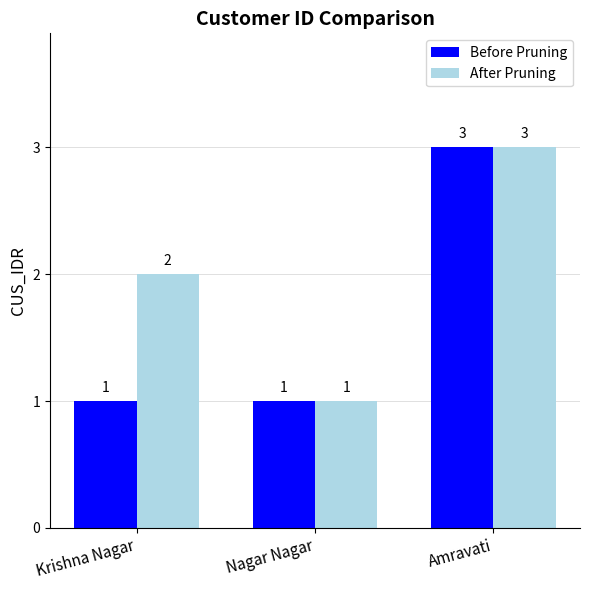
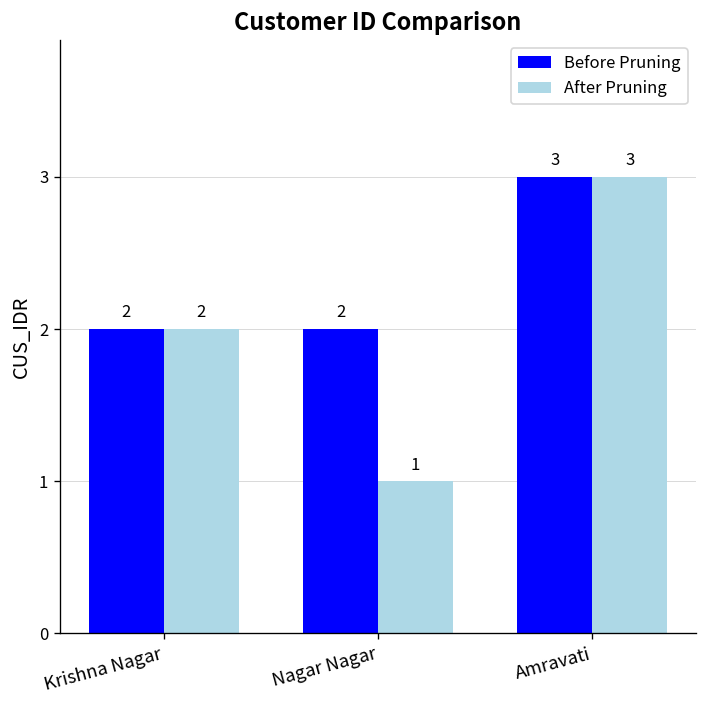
Before Pruning, Krishna Nagar: 1 -> 2
Before Pruning, Nagar Nagar: 1 -> 2
